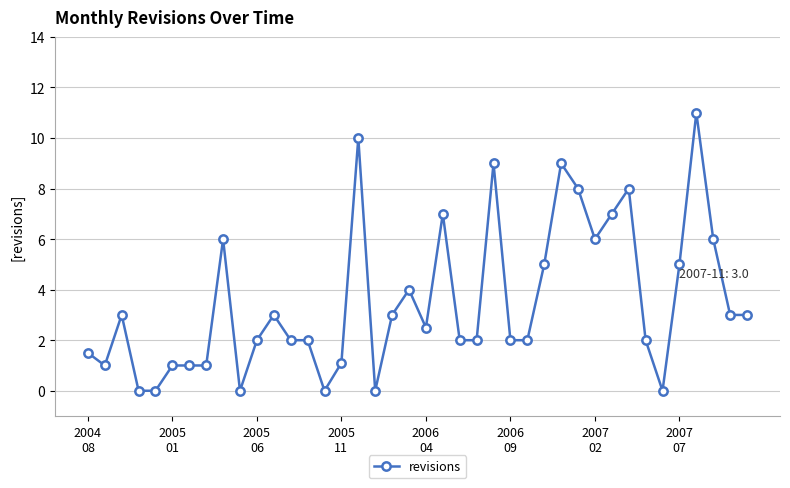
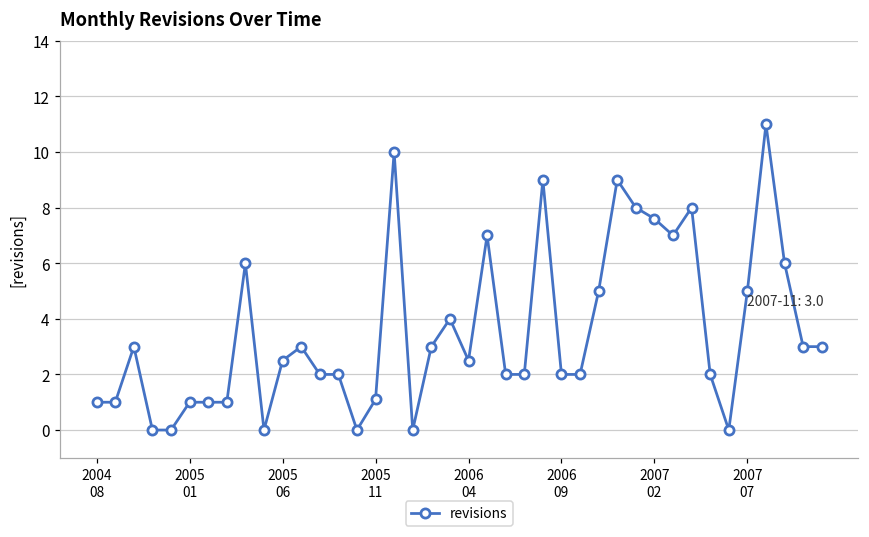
2004 08: 1.5 -> 1.0
2005 06: 2.0 -> 2.5
2007 02: 6.0 -> 7.6
